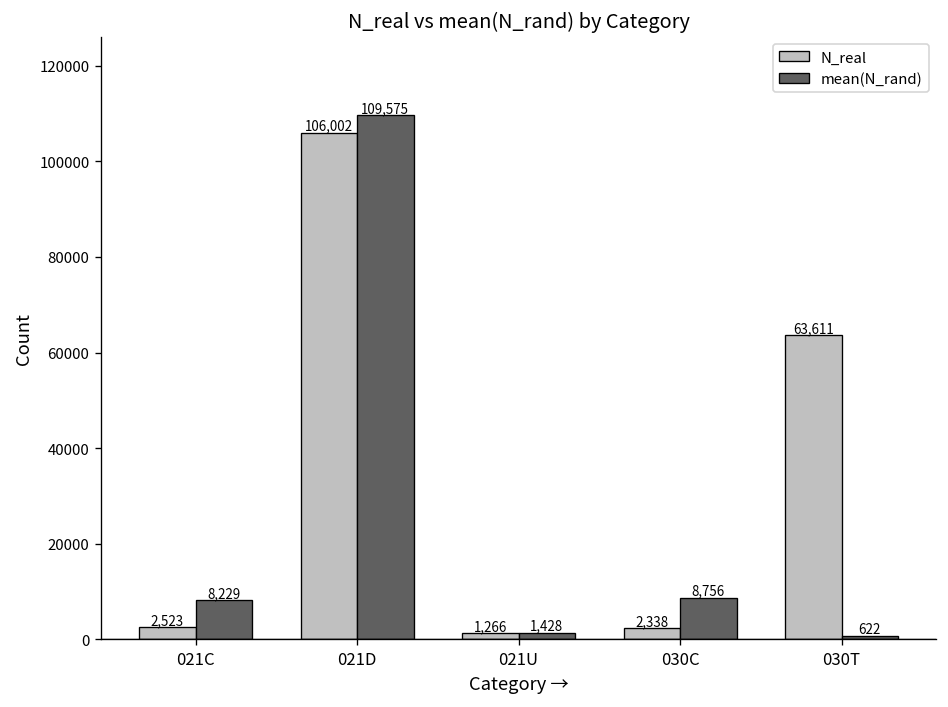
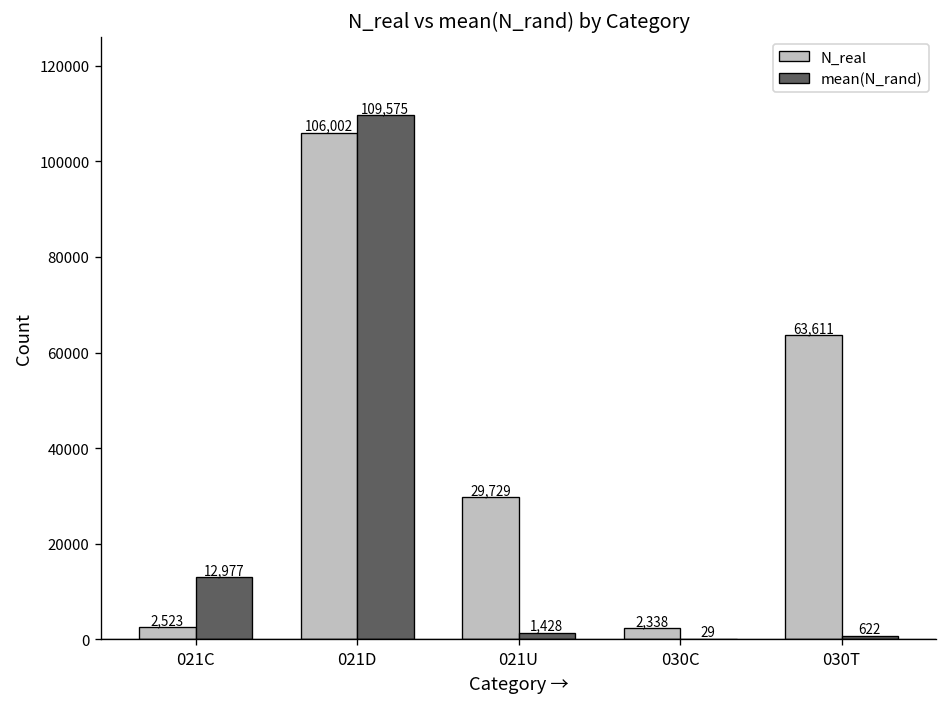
mean(N_rand), 021C: 8,229 -> 12,977
N_real, 021U: 1,266 -> 29,729
mean(N_rand), 030C: 8,756 -> 29
